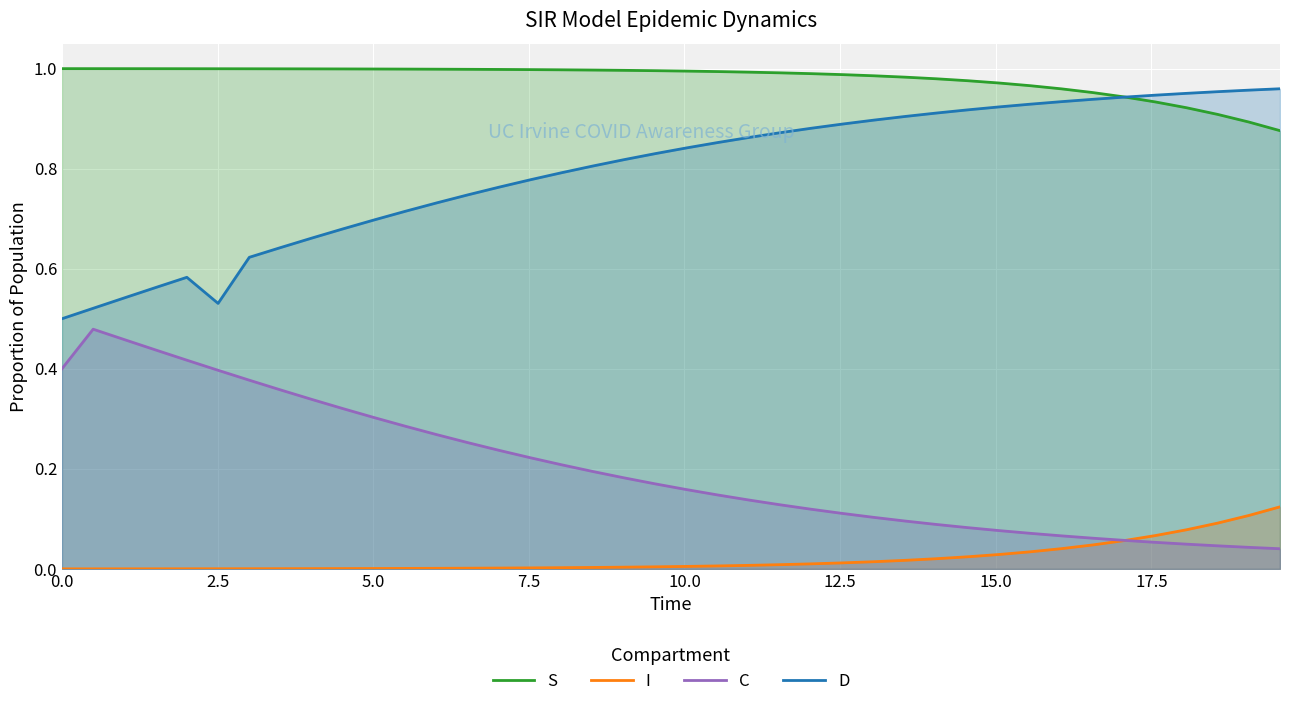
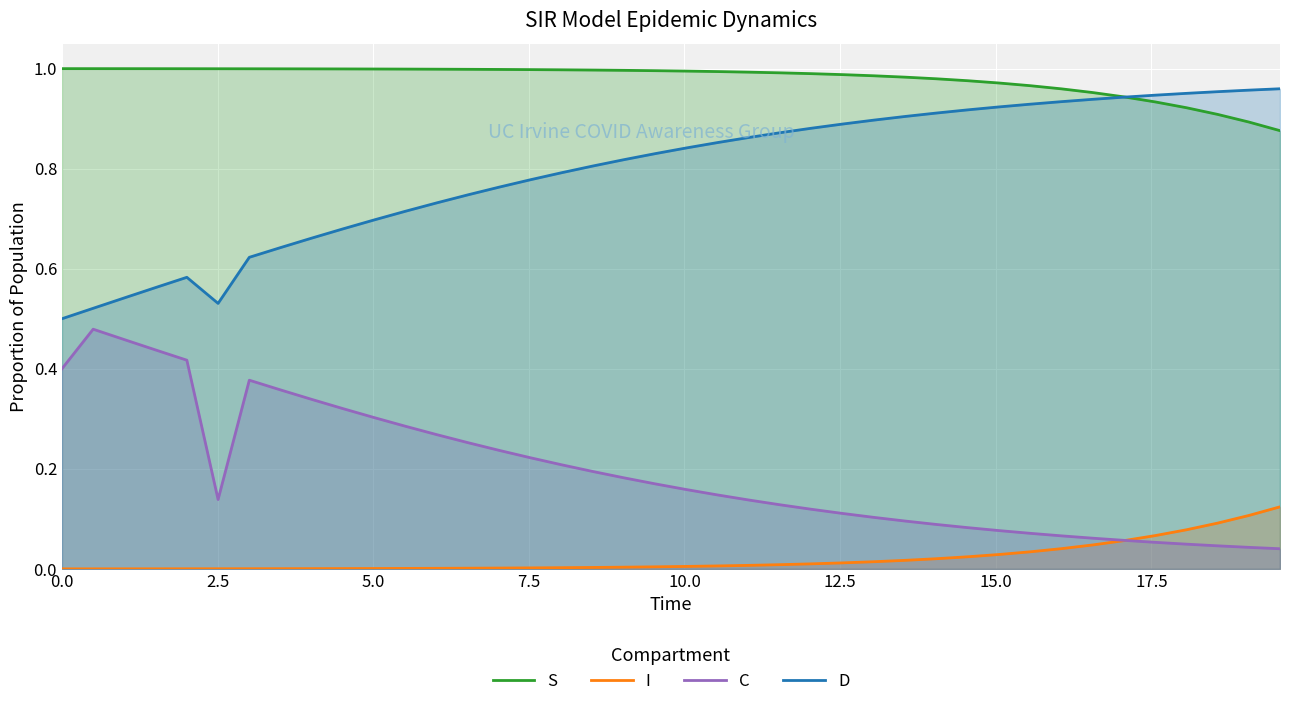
C, 2.5: 0.40 -> 0.14
